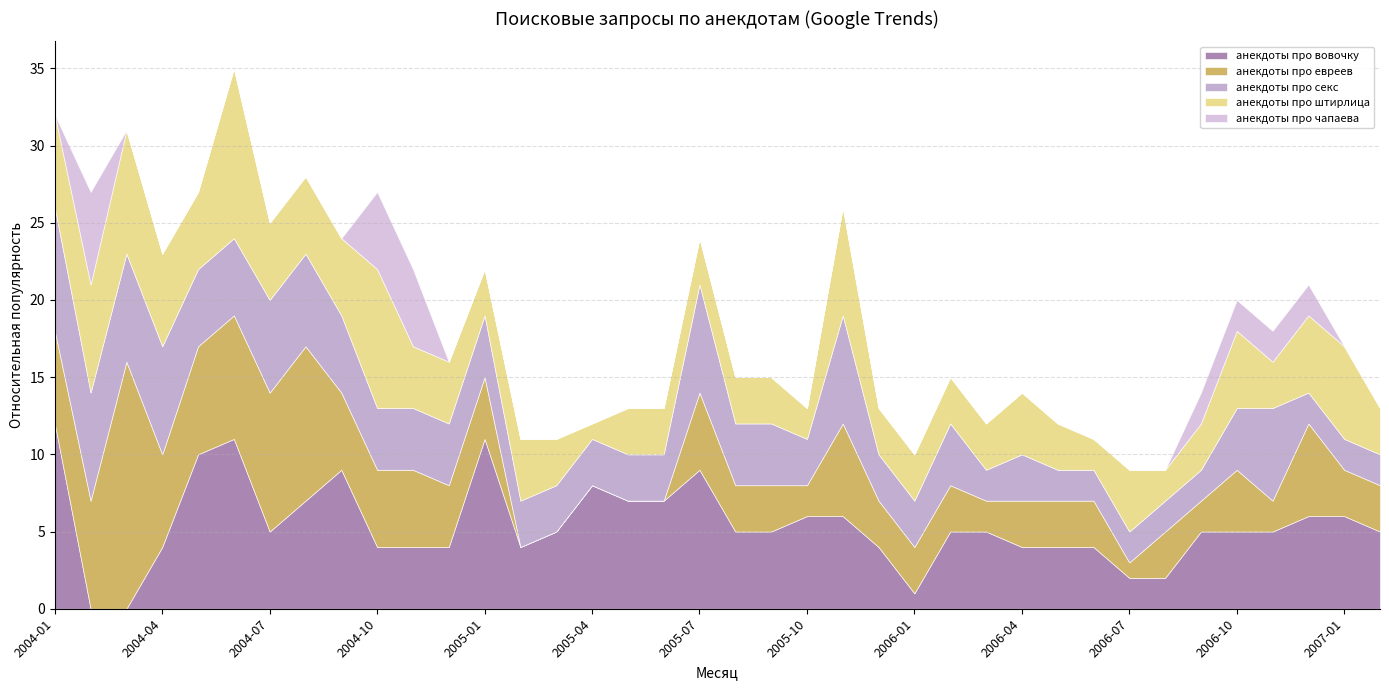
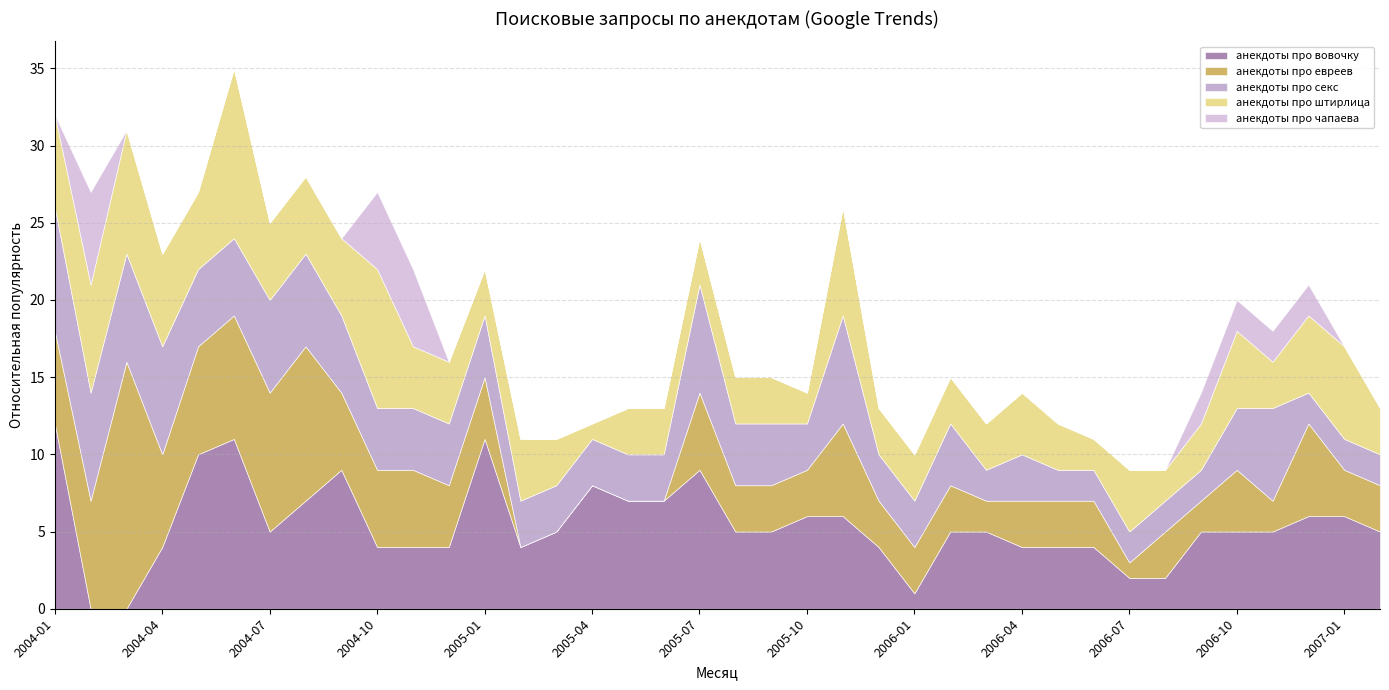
анекдоты про евреев, 2005-10: 2 -> 3
